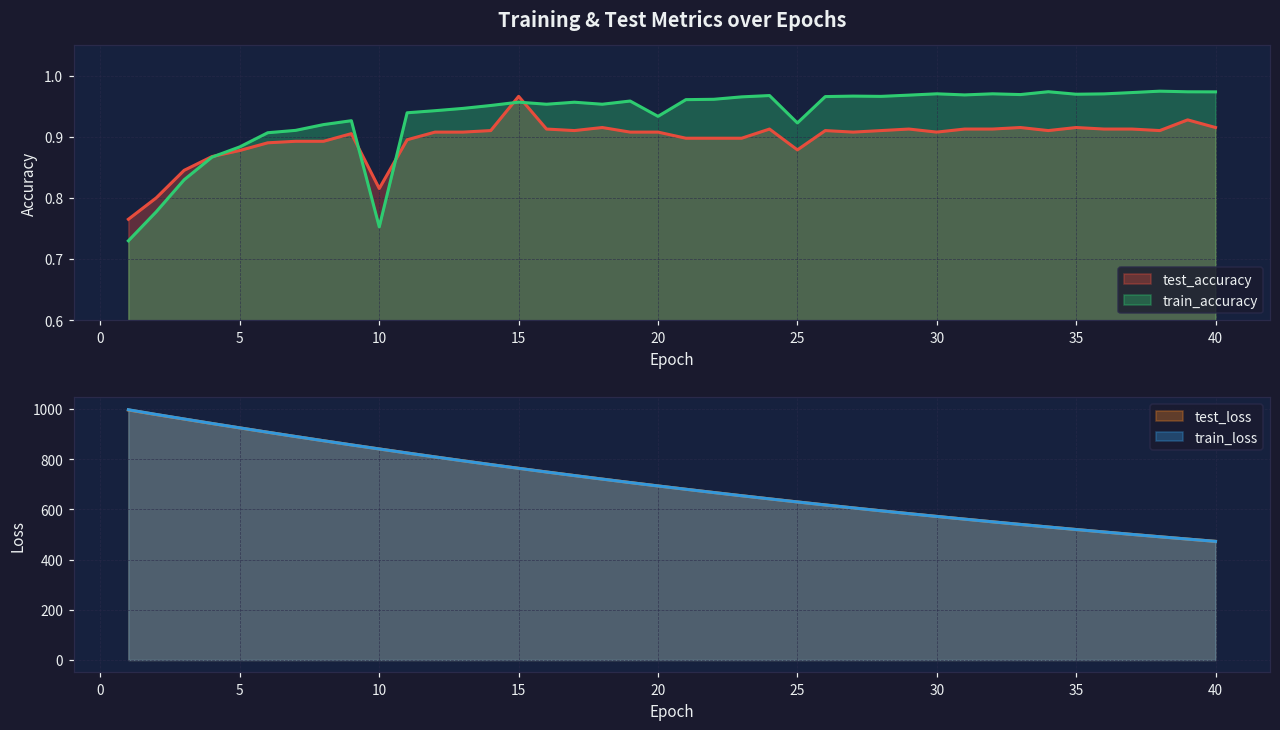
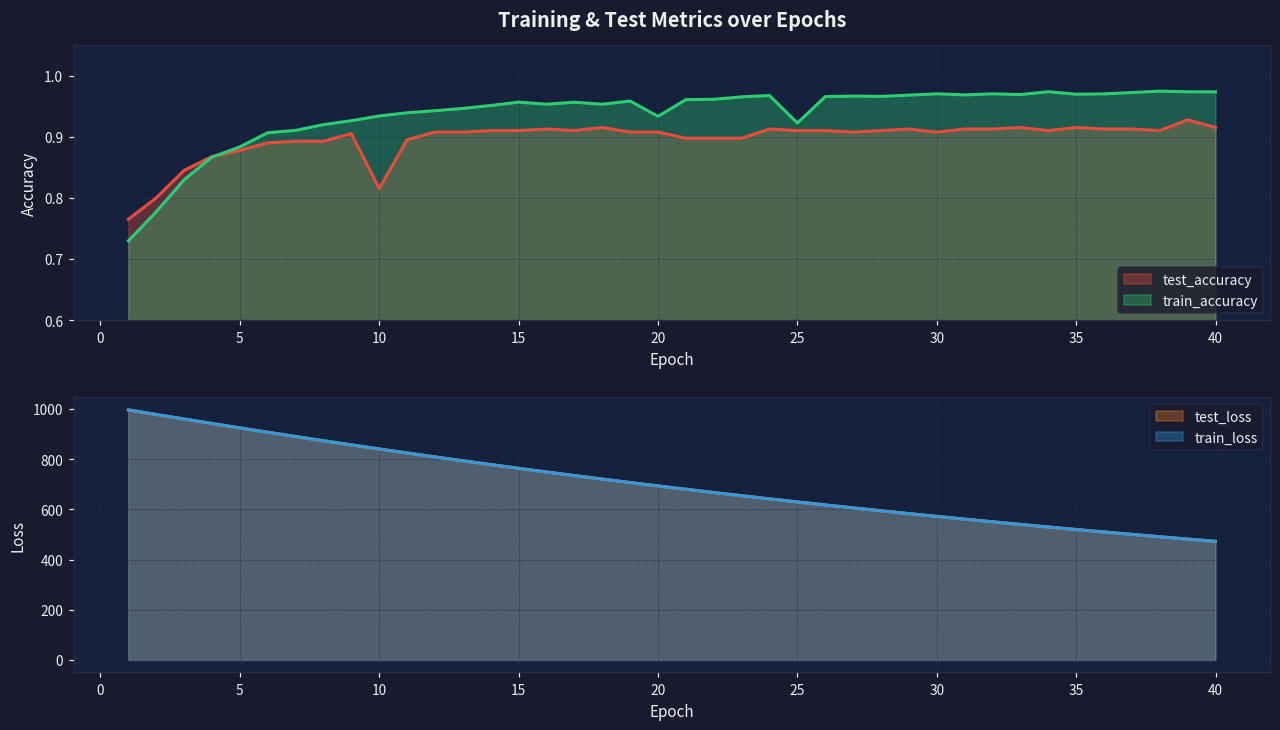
Training & Test Metrics over Epochs, train_accuracy, 10: 0.75 -> 0.93
Training & Test Metrics over Epochs, test_accuracy, 15: 0.97 -> 0.91
Training & Test Metrics over Epochs, test_accuracy, 25: 0.88 -> 0.91
